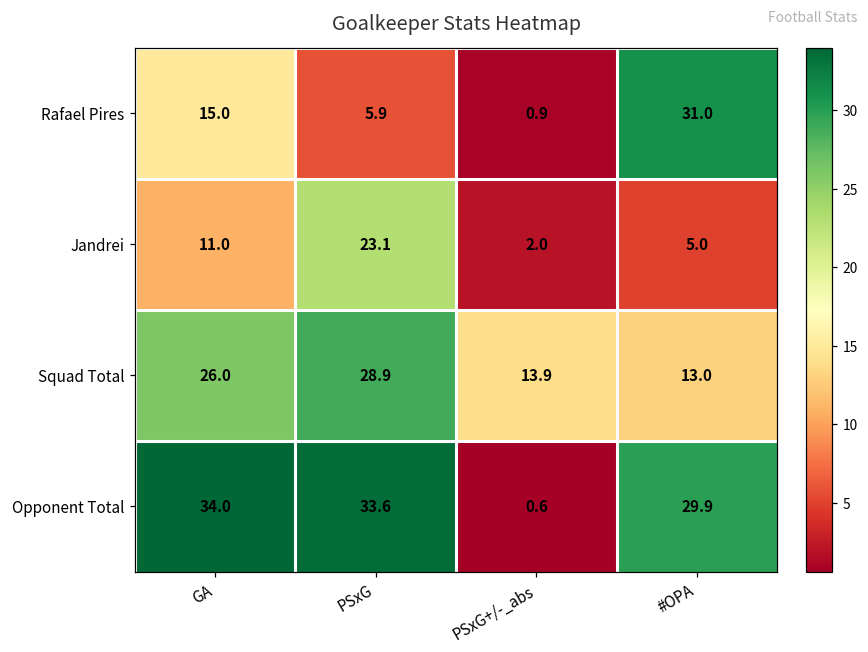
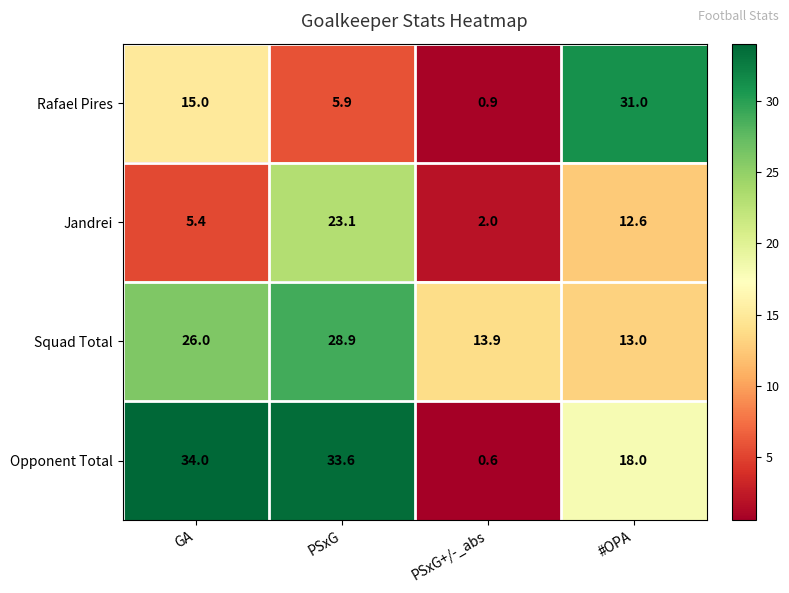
Jandrei, GA: 11.0 -> 5.4
Jandrei, #OPA: 5.0 -> 12.6
Opponent Total, #OPA: 29.9 -> 18.0
